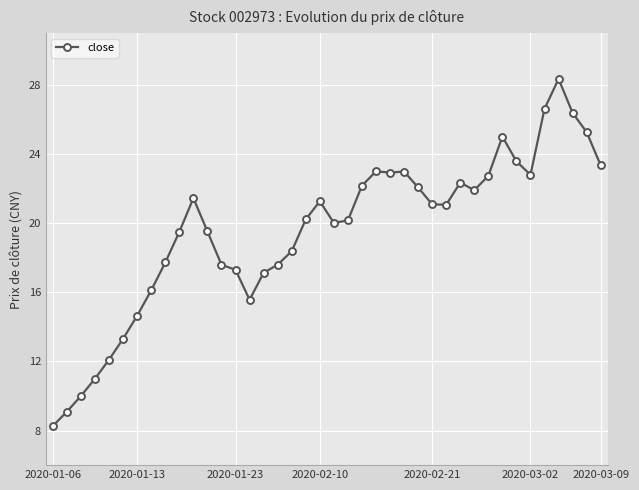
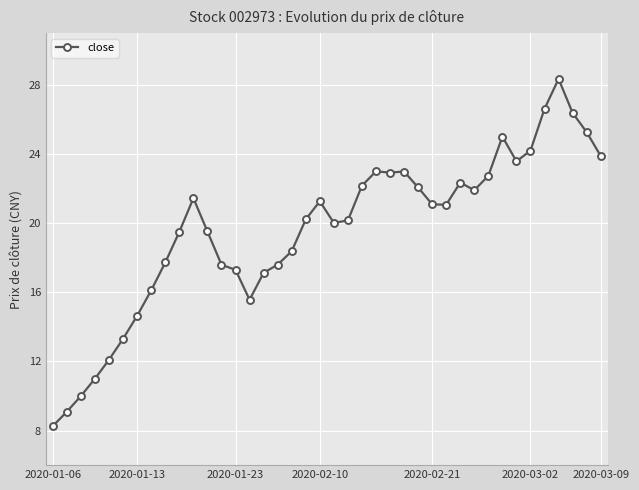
2020-03-02: 22.8 -> 24.2
2020-03-09: 23.3 -> 23.9
